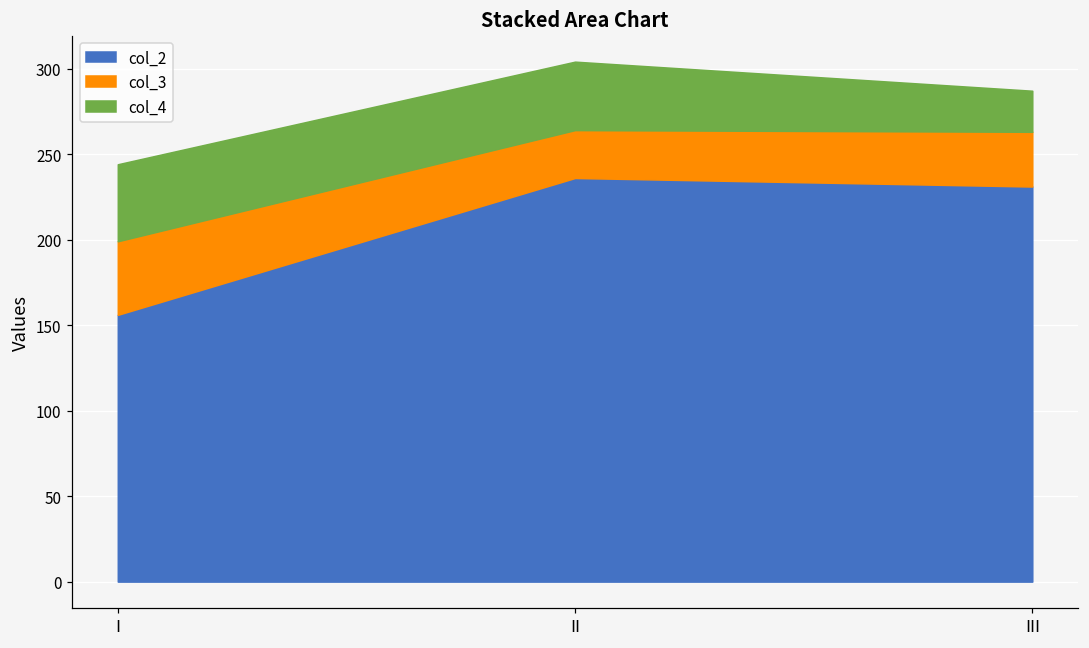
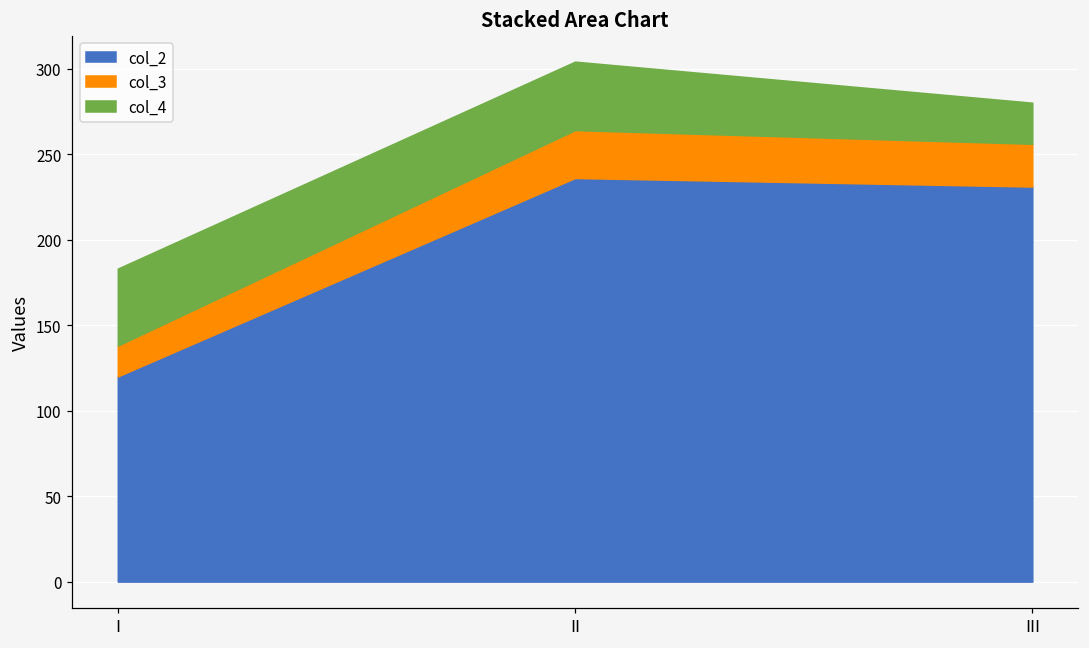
col_2, I: 156 -> 120
col_3, I: 43 -> 18
col_3, III: 32 -> 25
